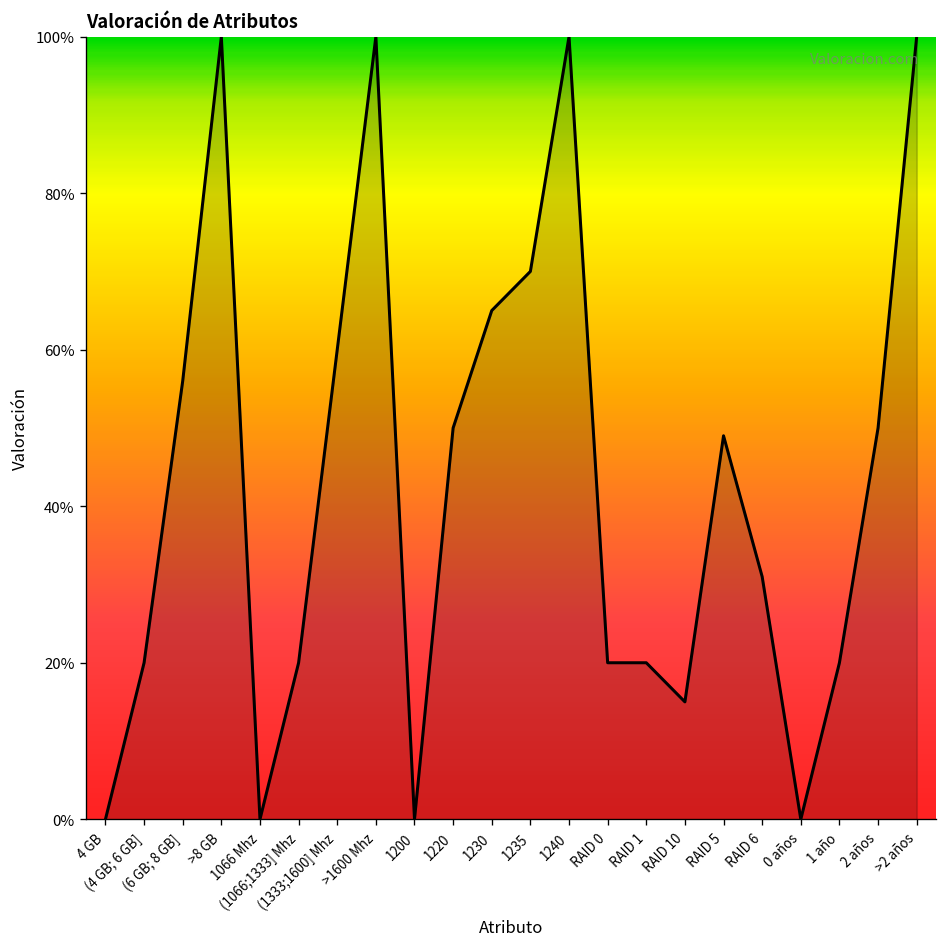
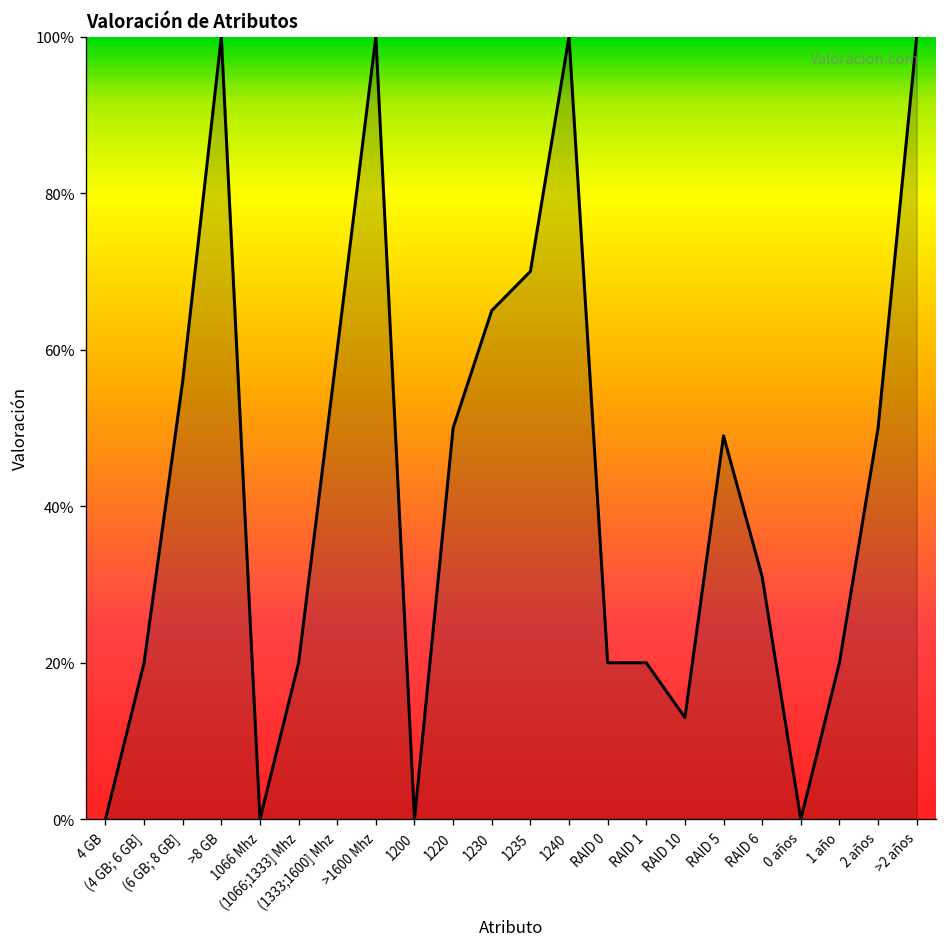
RAID 10: 15% -> 13%
